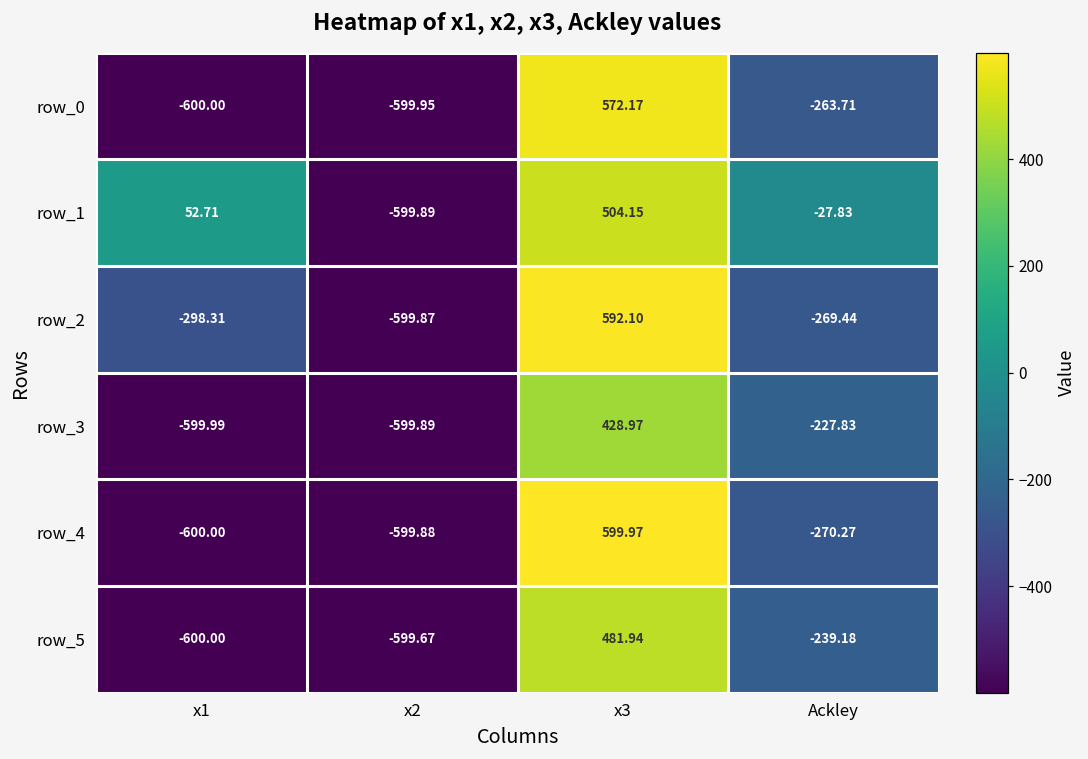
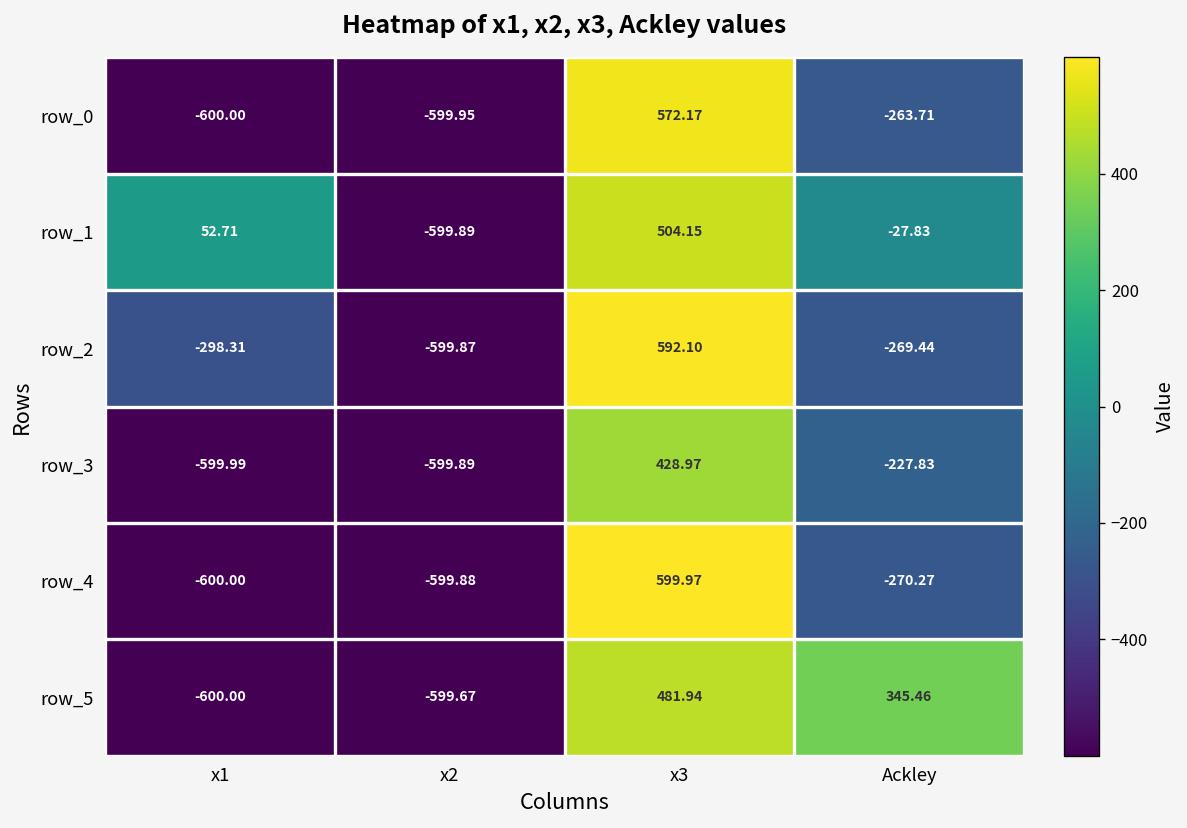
row_5, Ackley: -239.18 -> 345.46
